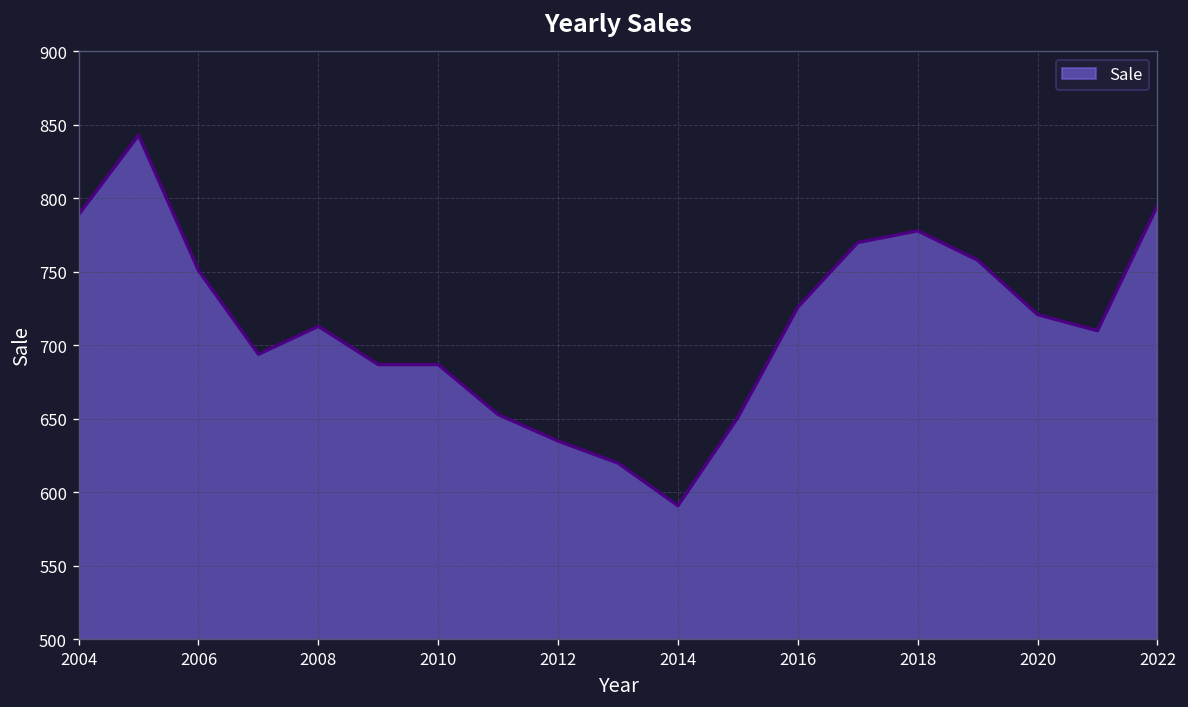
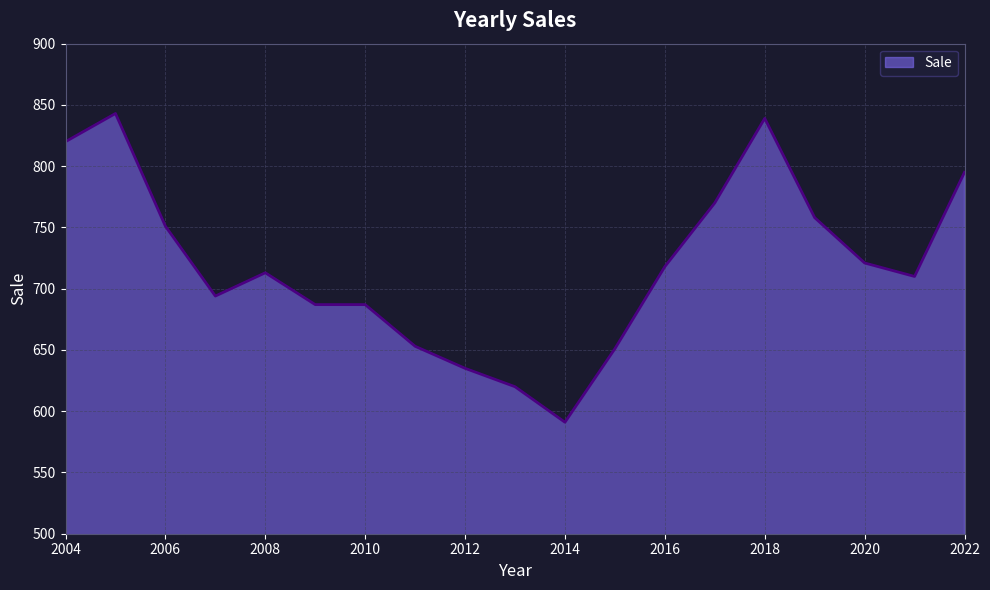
2004: 789 -> 820
2016: 726 -> 718
2018: 778 -> 839
